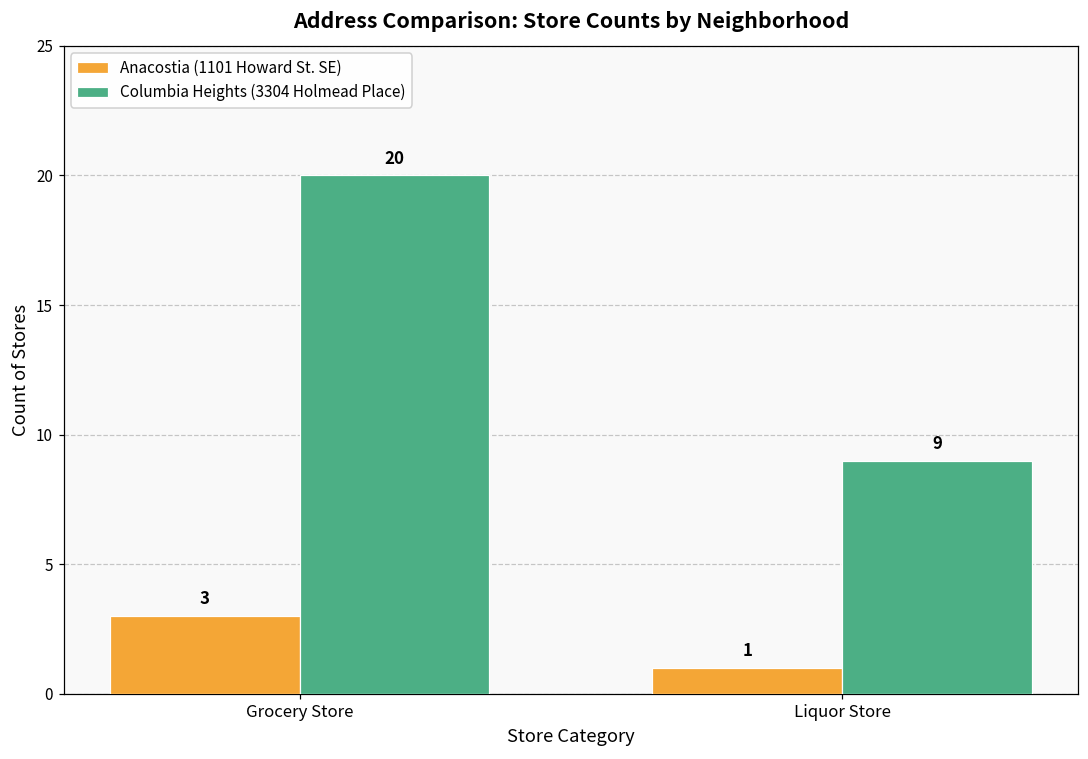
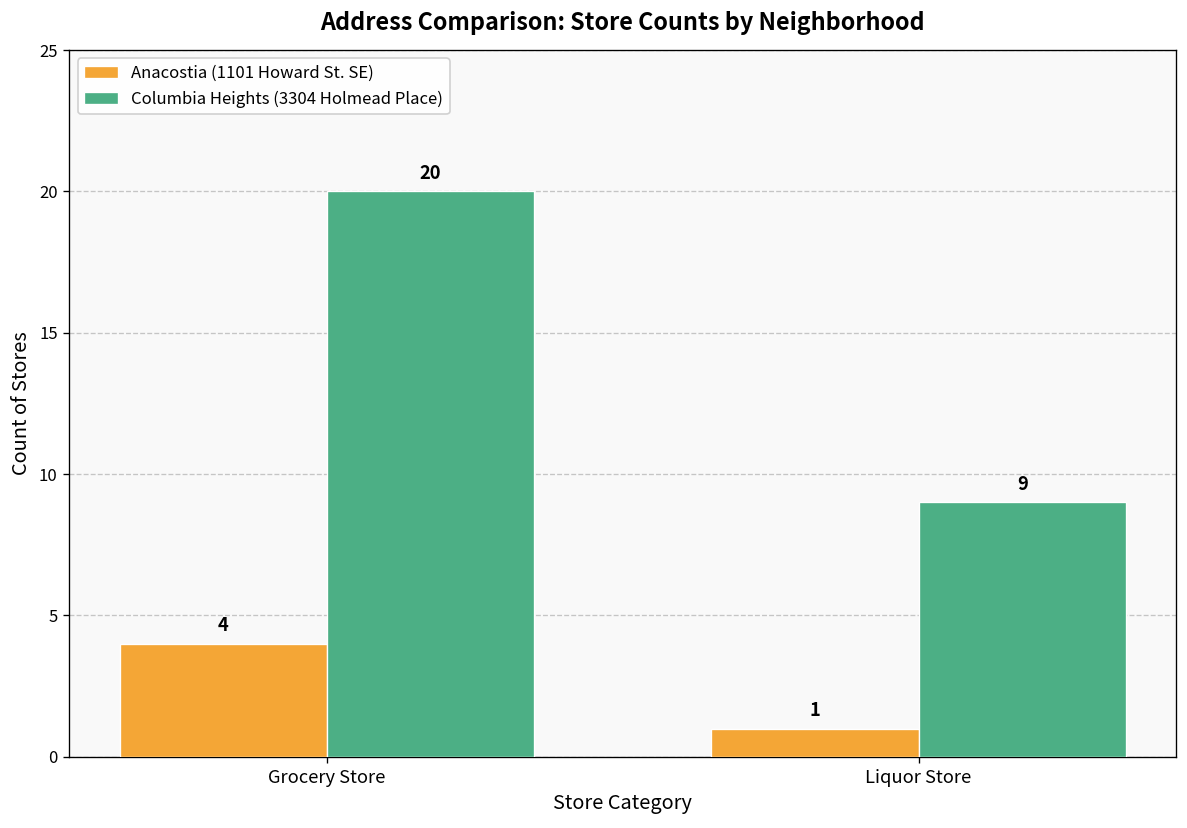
Anacostia (1101 Howard St. SE), Grocery Store: 3 -> 4
